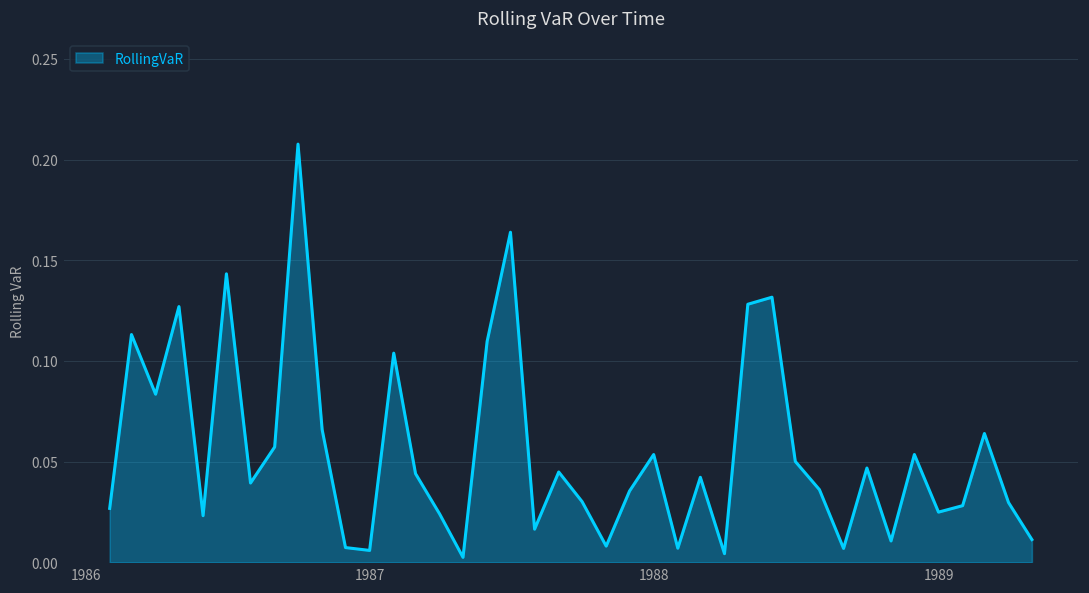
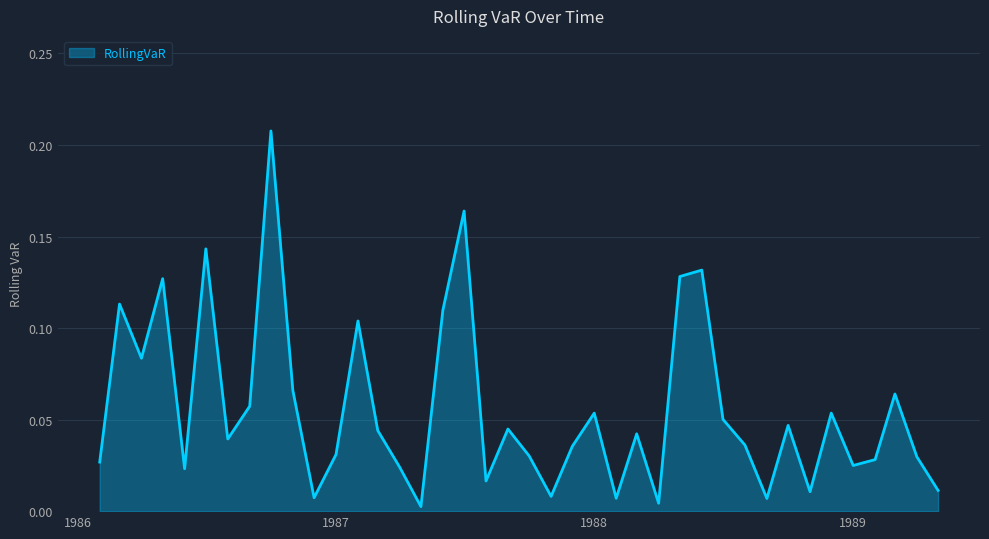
1987: 0.006 -> 0.031
